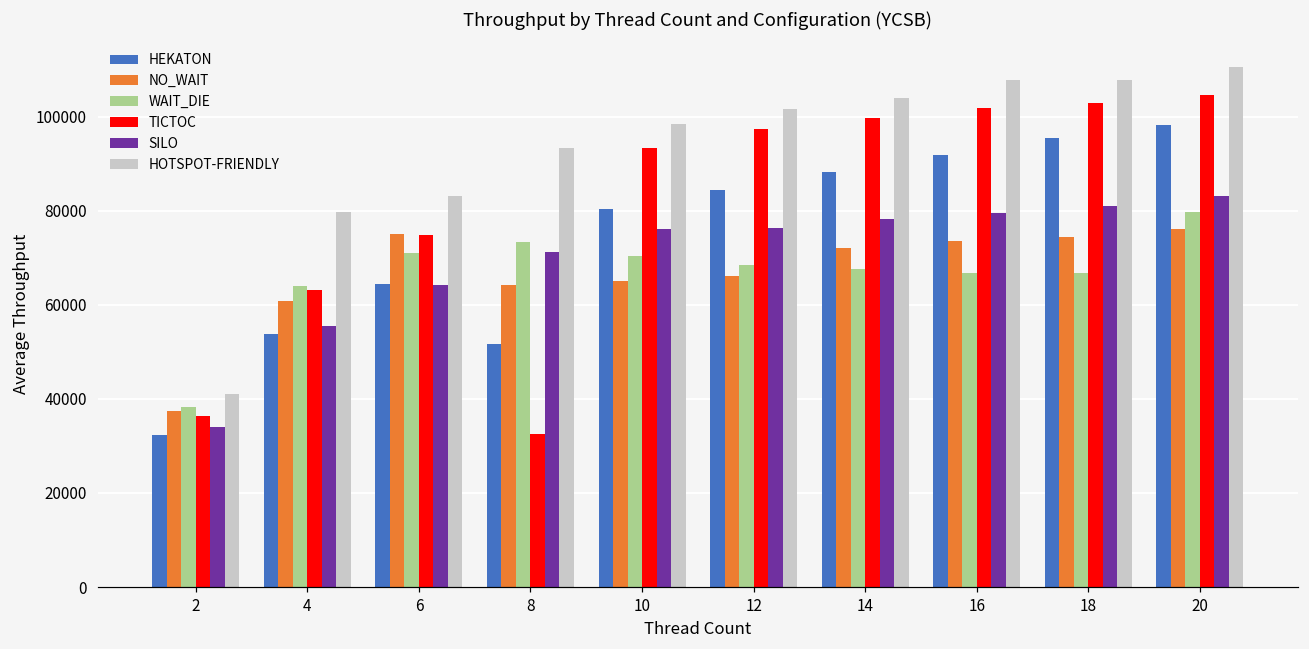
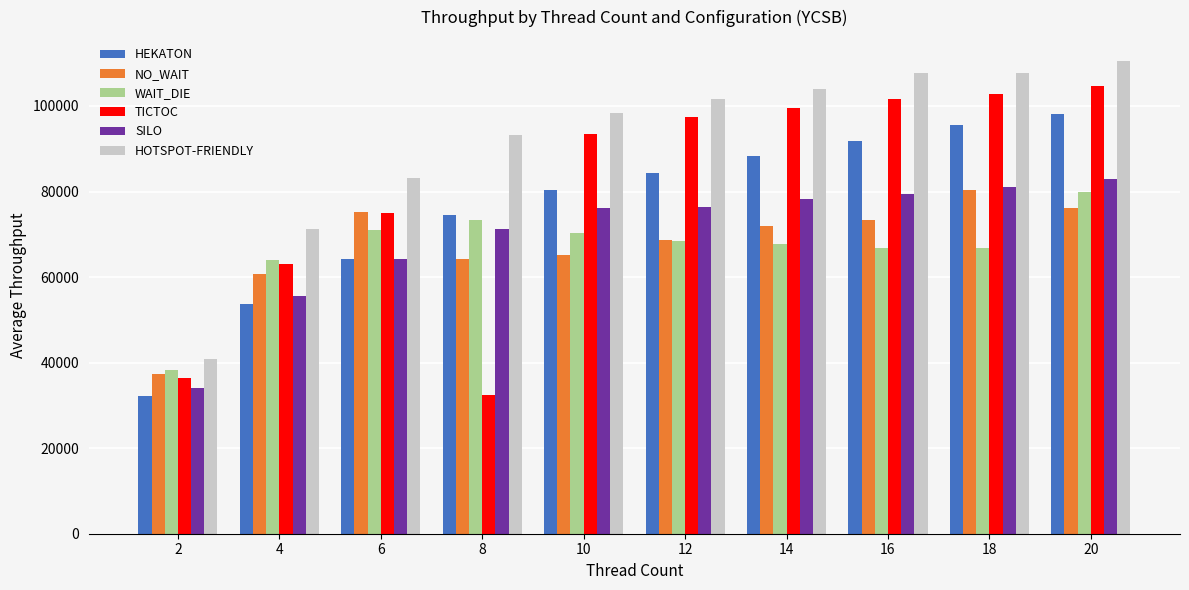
HOTSPOT-FRIENDLY, 4: 80000 -> 71000
HEKATON, 8: 52000 -> 74000
NO_WAIT, 12: 66000 -> 69000
NO_WAIT, 18: 74000 -> 80000
